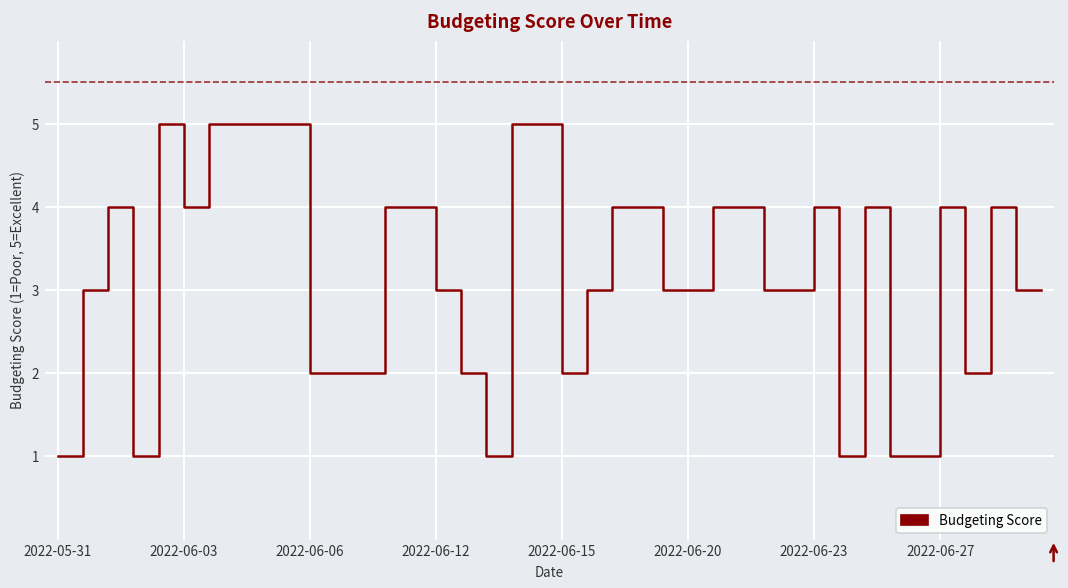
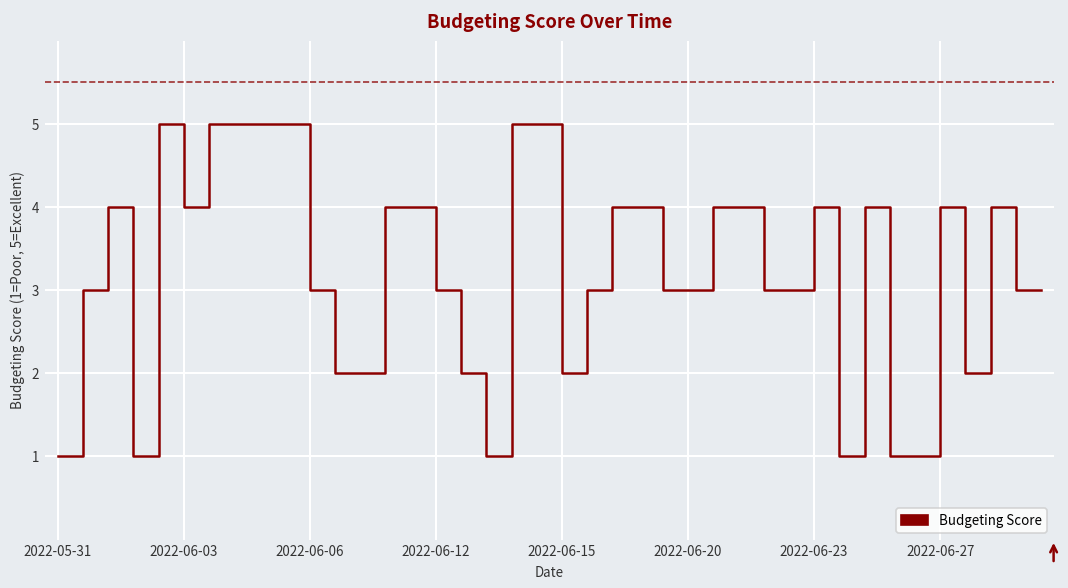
2022-06-06: 2 -> 3
